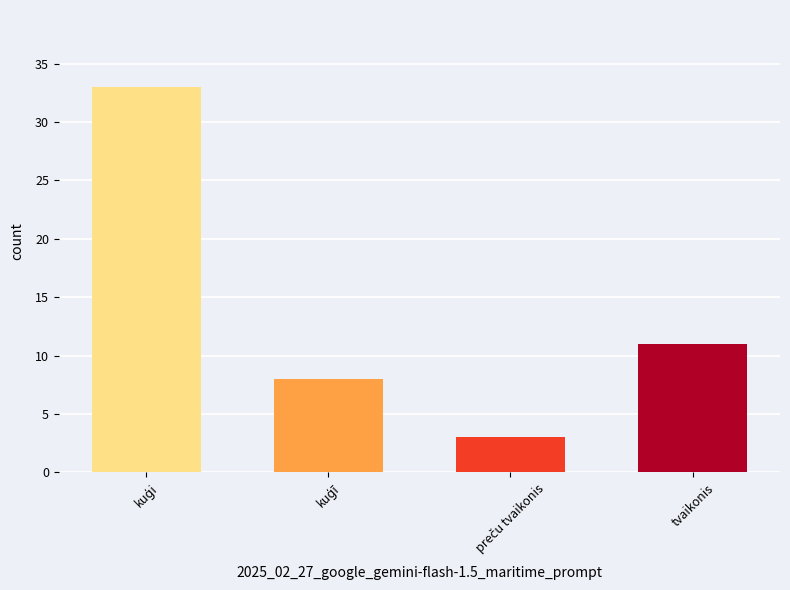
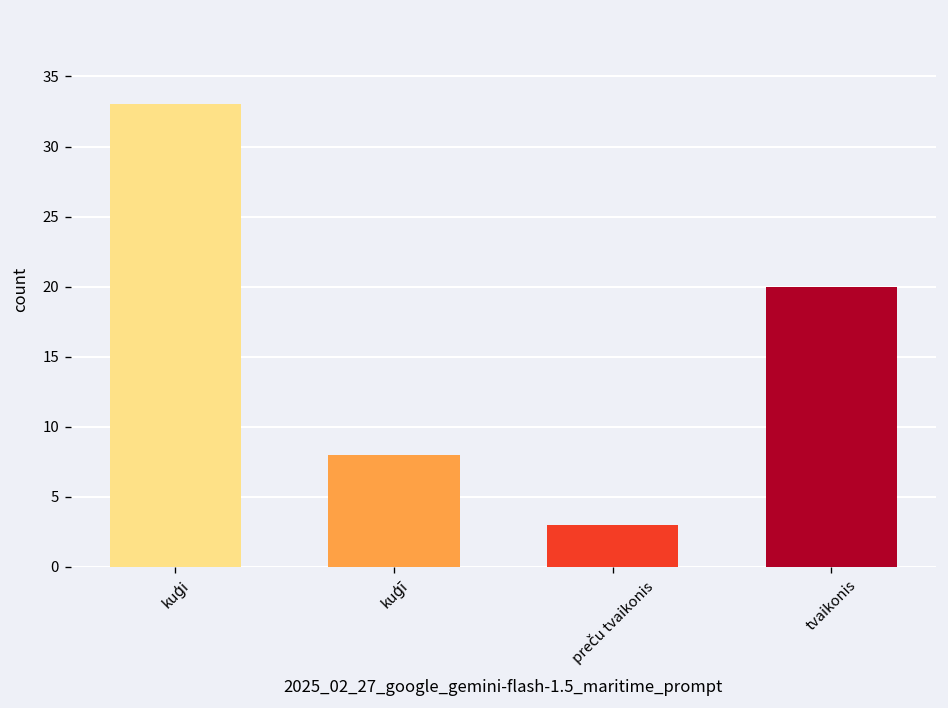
tvaikonis: 11 -> 20
